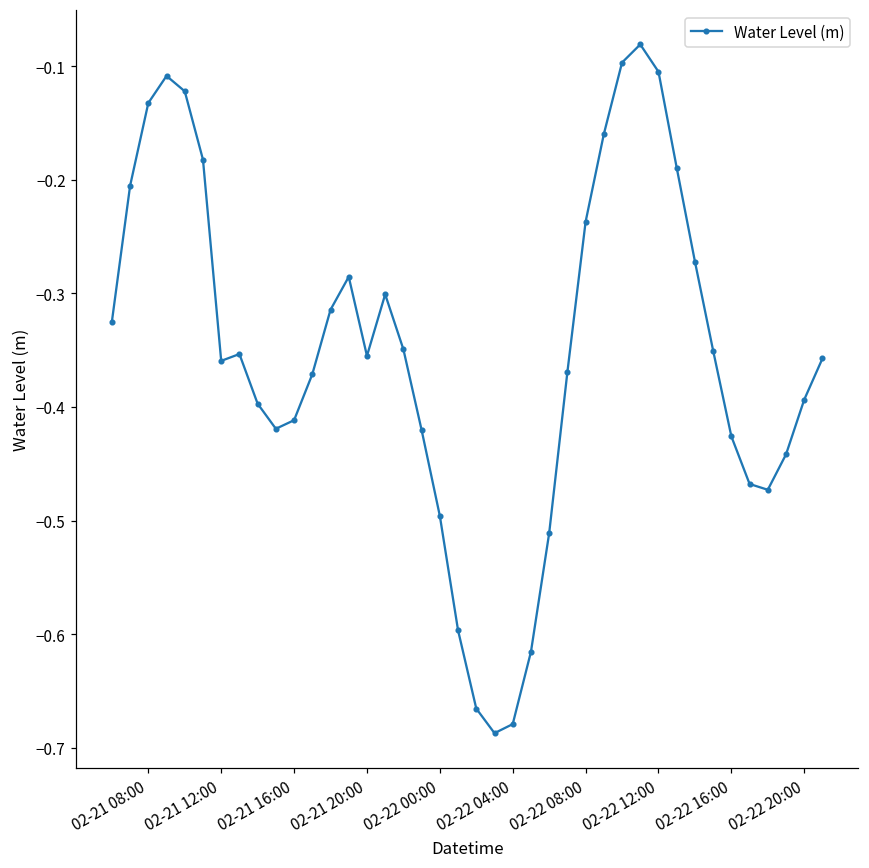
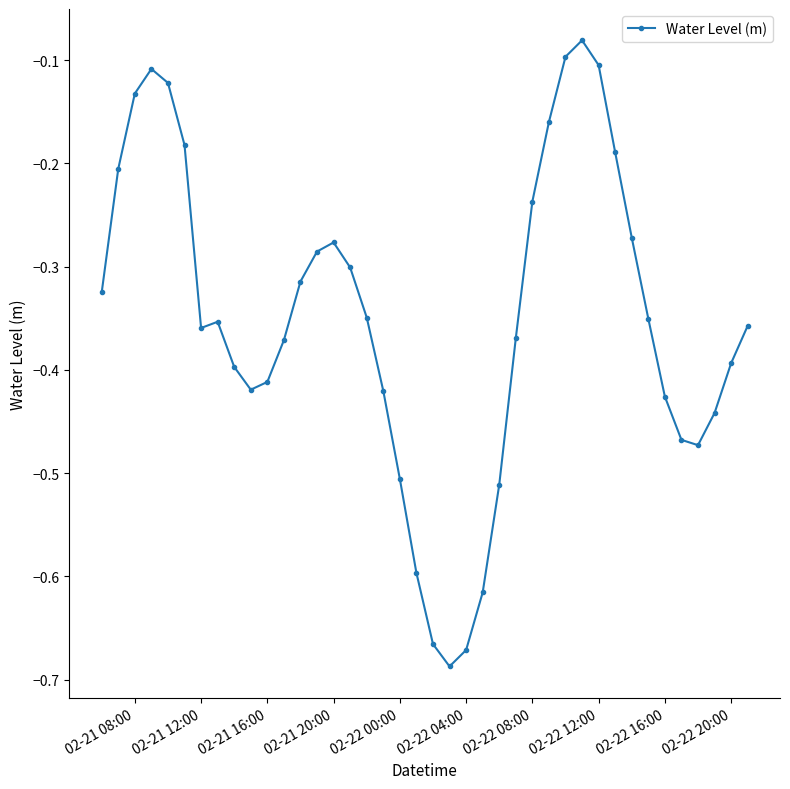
02-21 20:00: -0.355 -> -0.277
02-22 00:00: -0.496 -> -0.506
02-22 04:00: -0.679 -> -0.671
